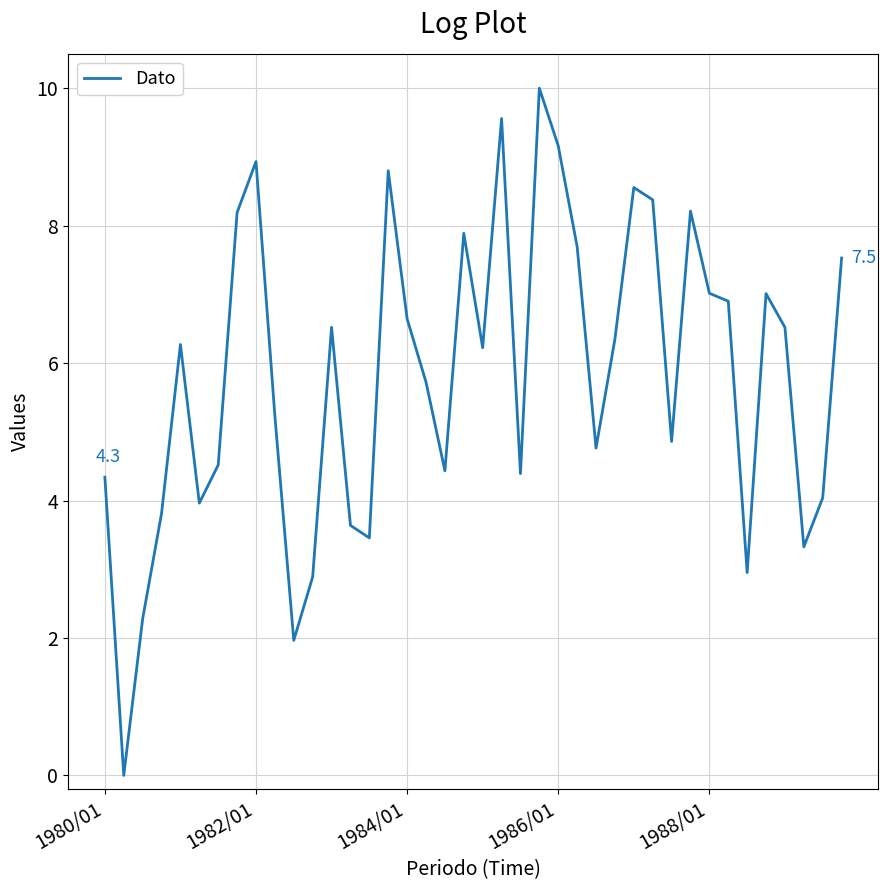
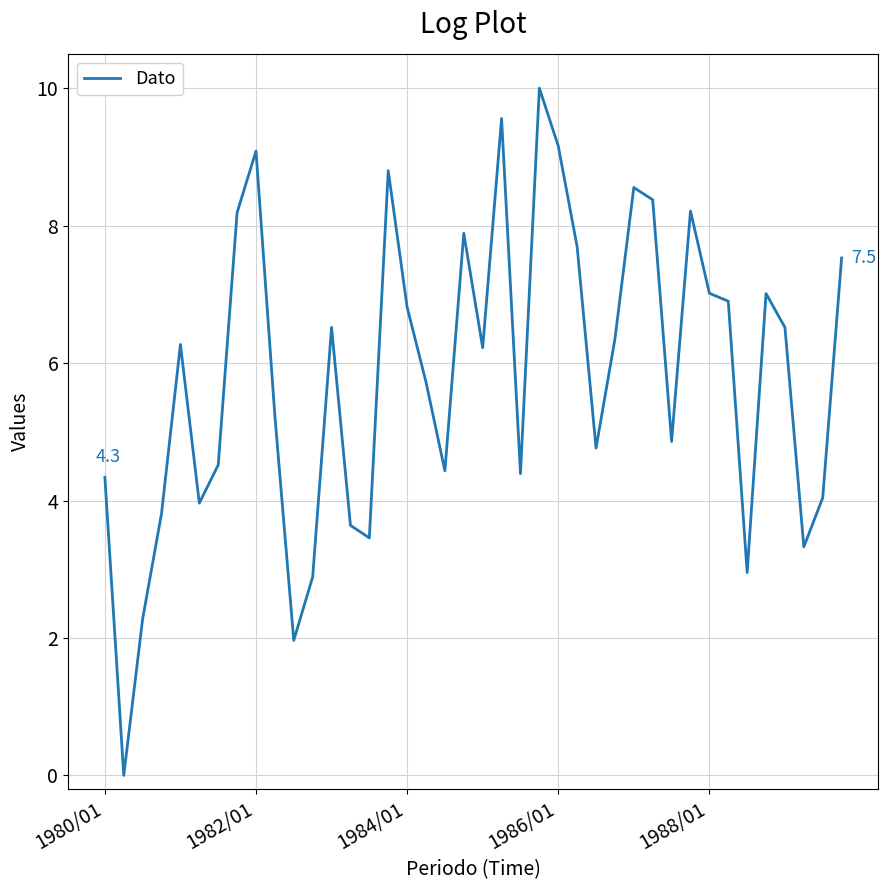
1982/01: 8.9 -> 9.1
1984/01: 6.6 -> 6.8
